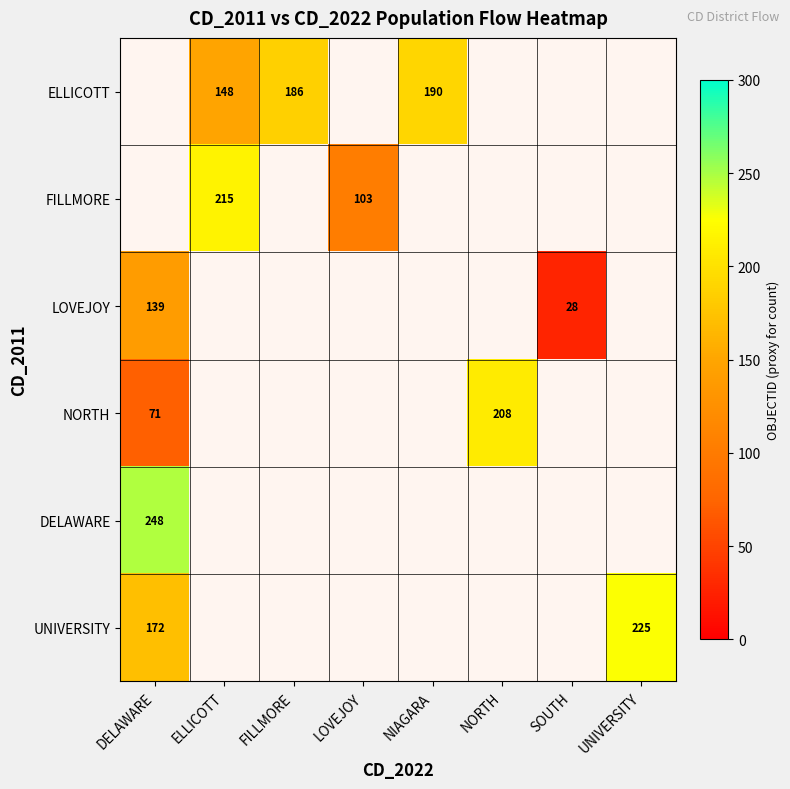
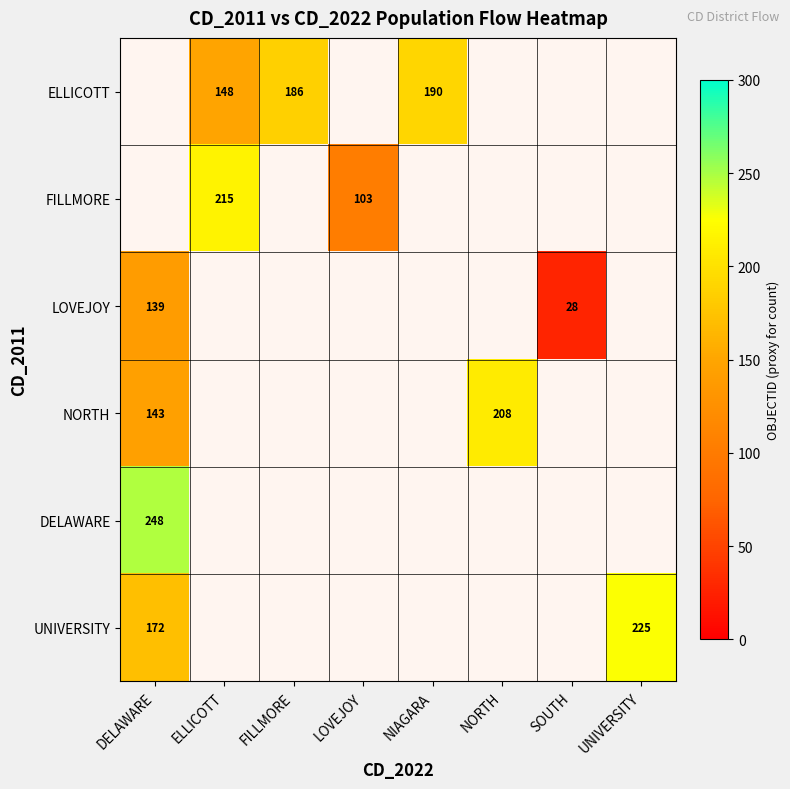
NORTH, DELAWARE: 71 -> 143
